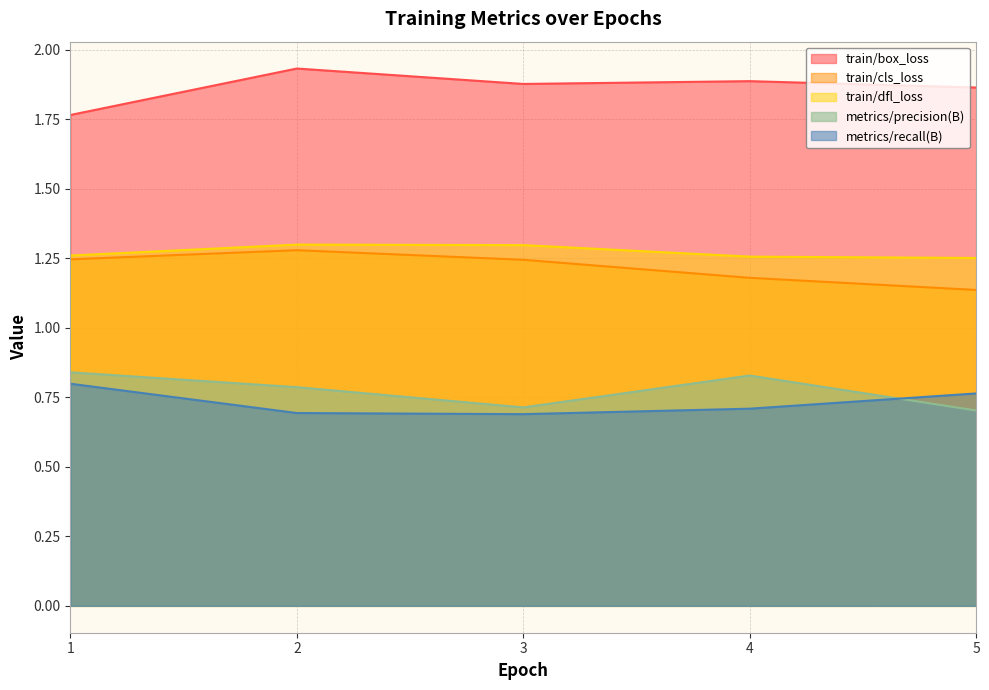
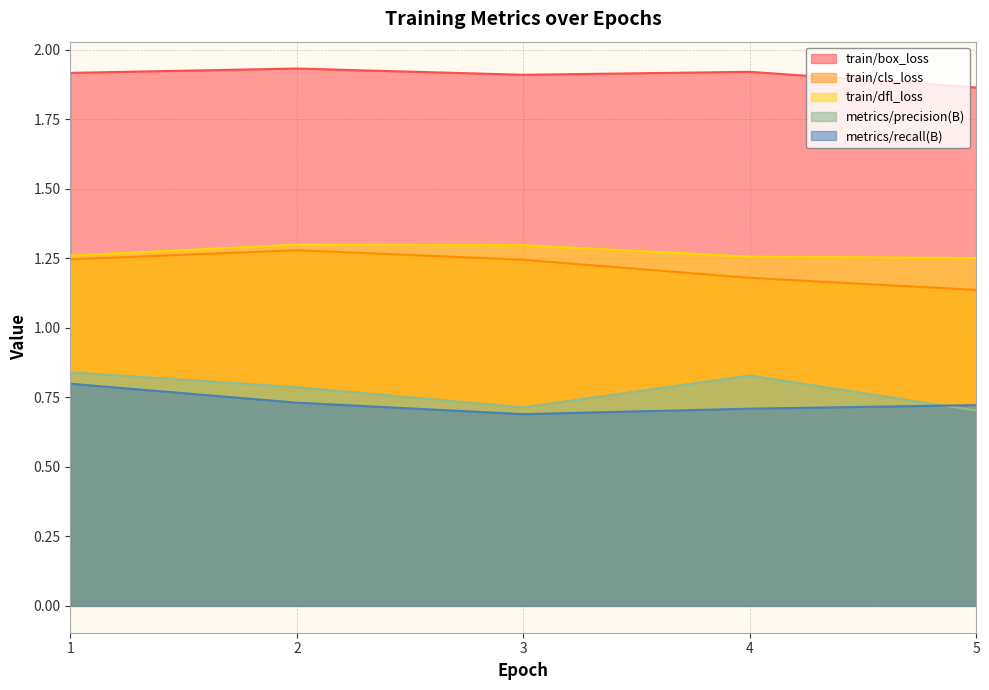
train/box_loss, 1: 1.77 -> 1.92
metrics/recall(B), 2: 0.69 -> 0.73
train/box_loss, 3: 1.88 -> 1.91
train/box_loss, 4: 1.89 -> 1.92
metrics/recall(B), 5: 0.76 -> 0.72
